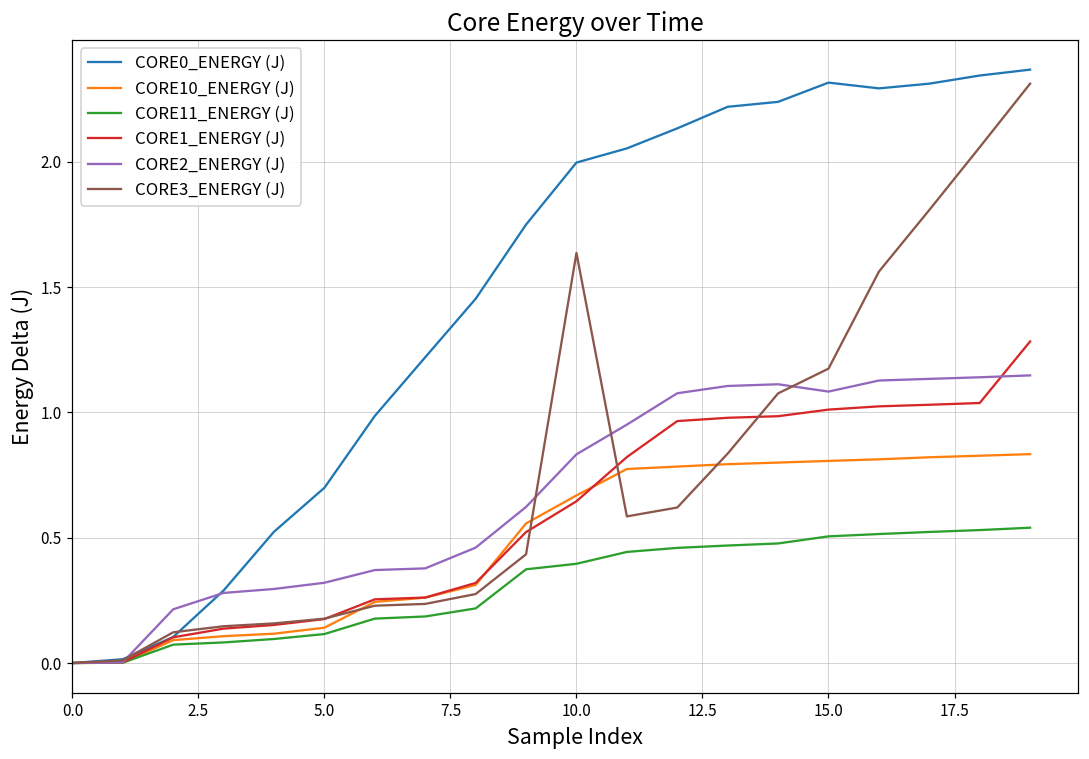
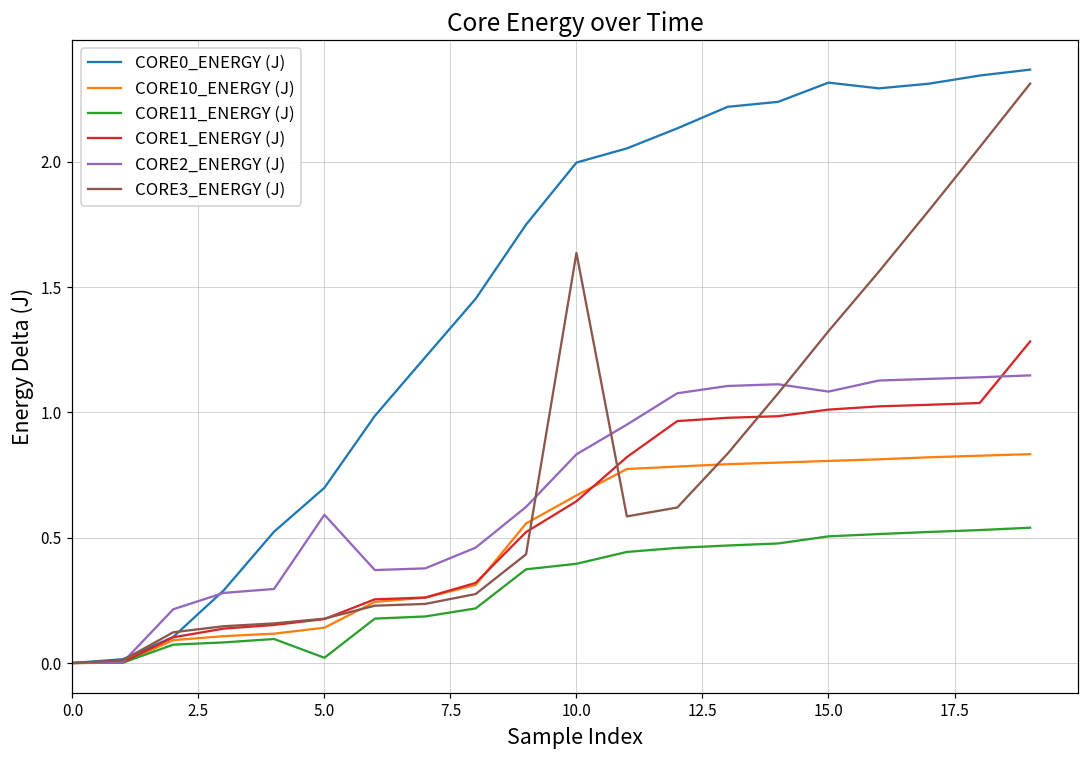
CORE11_ENERGY (J), 5.0: 0.12 -> 0.02
CORE2_ENERGY (J), 5.0: 0.32 -> 0.59
CORE3_ENERGY (J), 15.0: 1.17 -> 1.32
